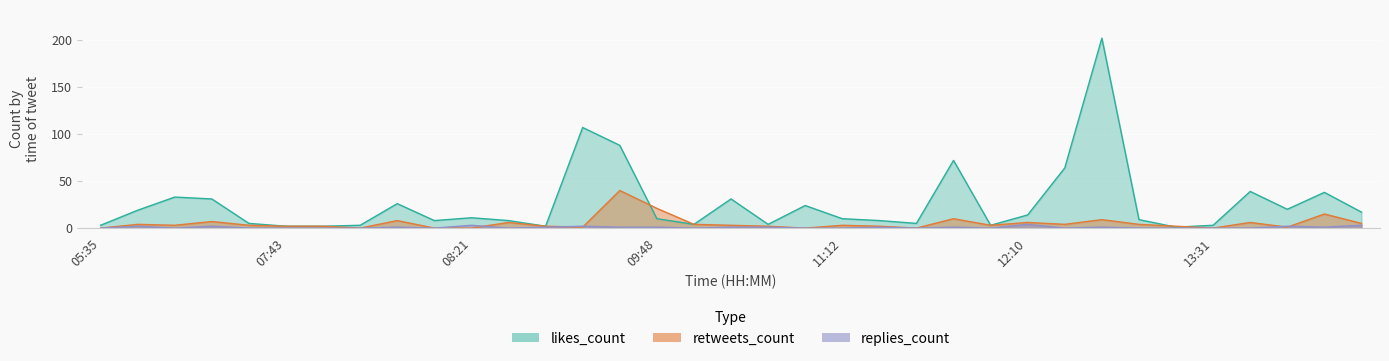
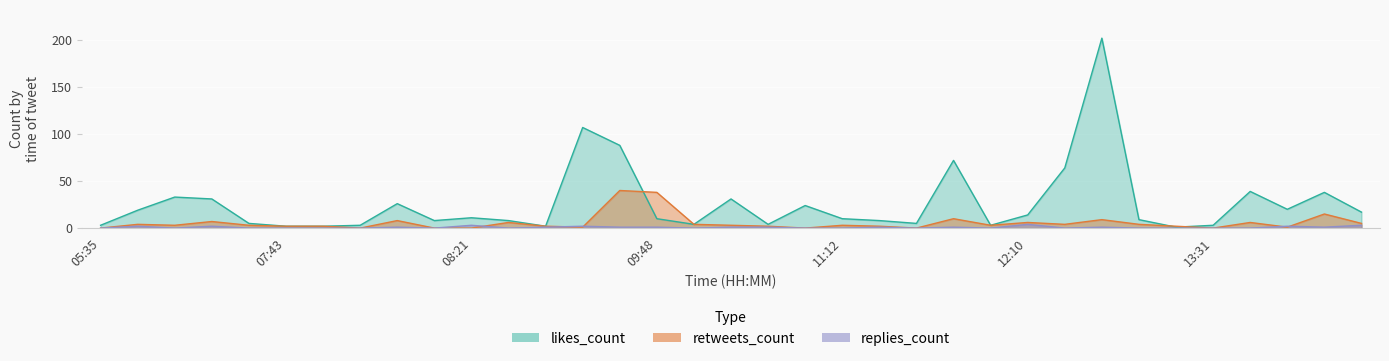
retweets_count, 09:48: 20 -> 40
